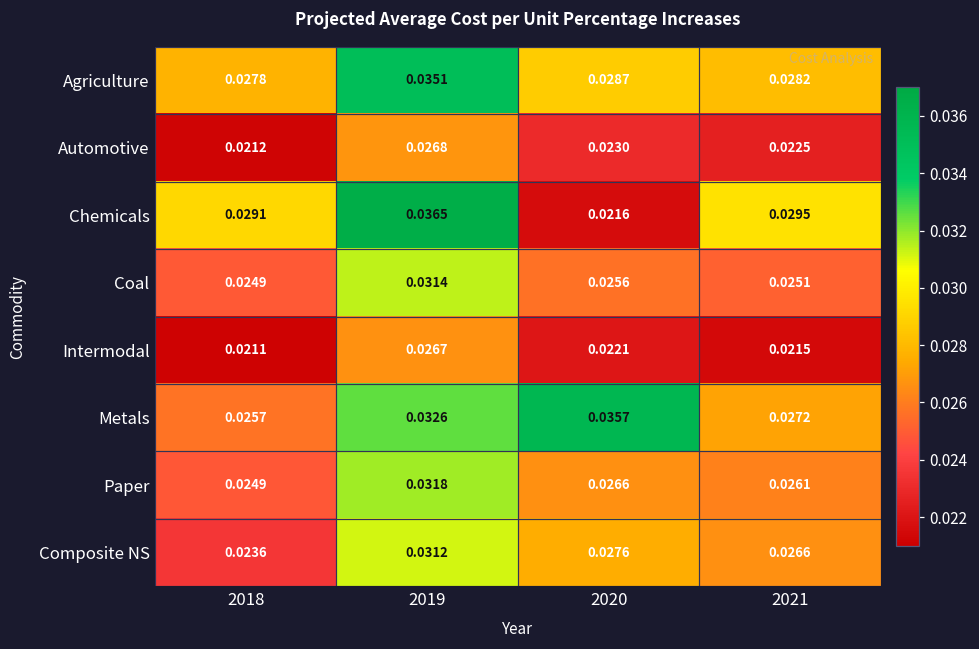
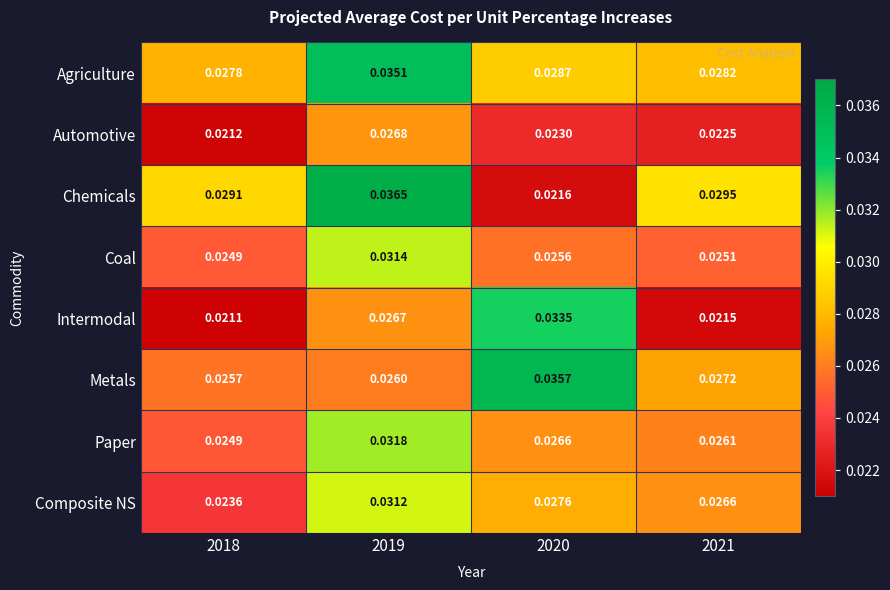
Intermodal, 2020: 0.0221 -> 0.0335
Metals, 2019: 0.0326 -> 0.0260
